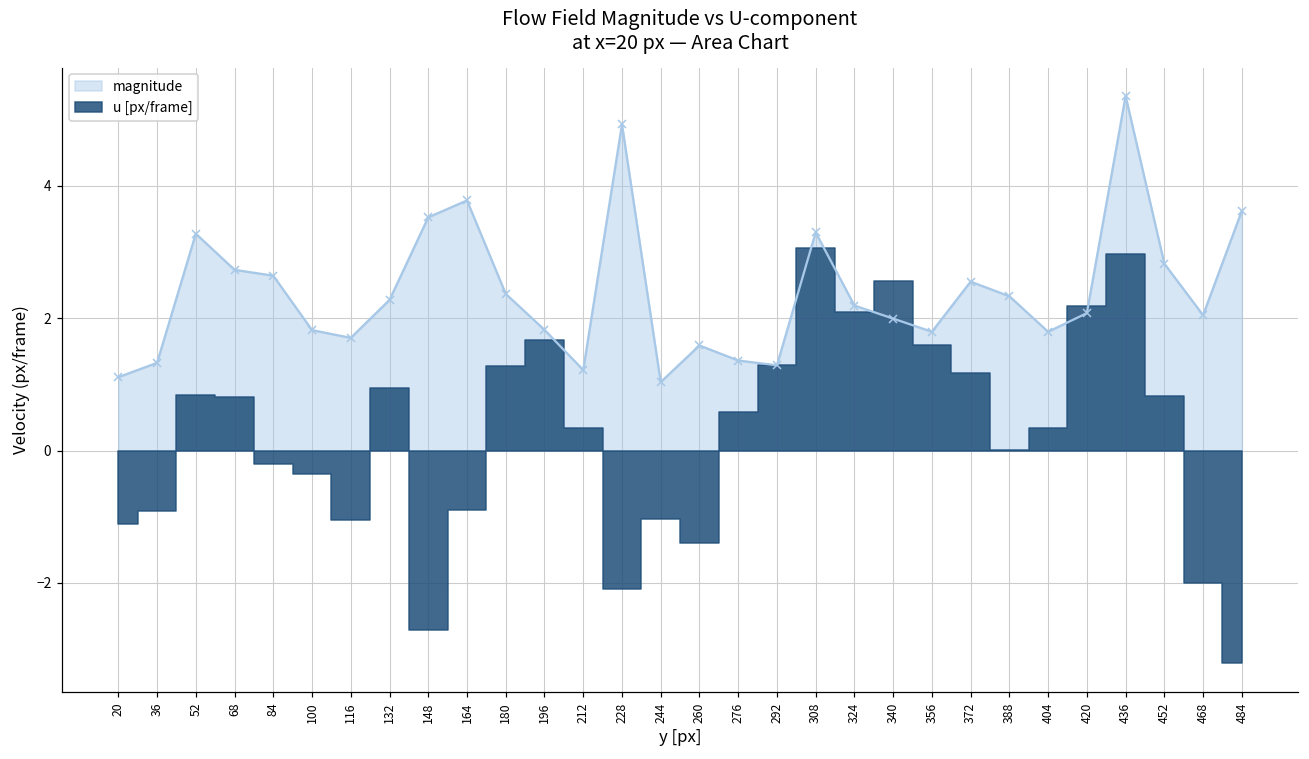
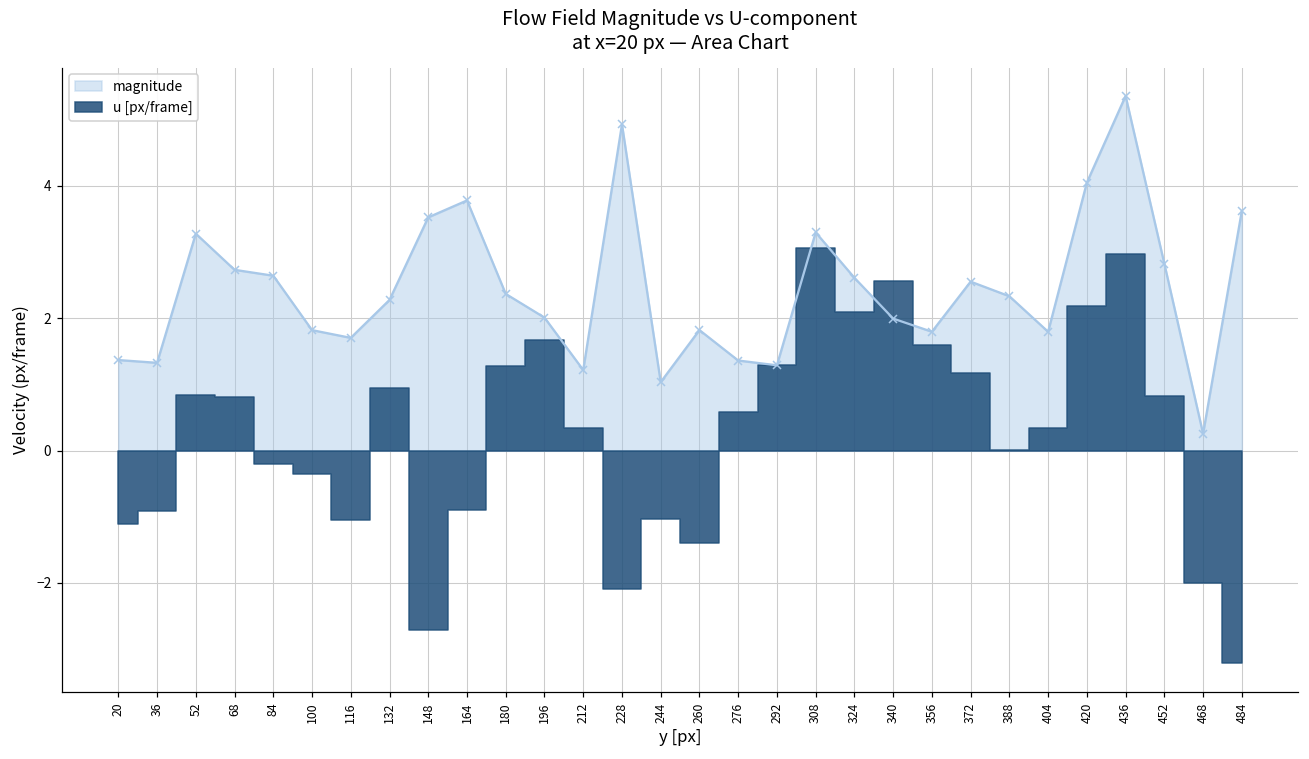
magnitude, 20: 1.1 -> 1.4
magnitude, 196: 1.8 -> 2.0
magnitude, 260: 1.6 -> 1.8
magnitude, 324: 2.2 -> 2.6
magnitude, 420: 2.1 -> 4.0
magnitude, 468: 2.0 -> 0.3
